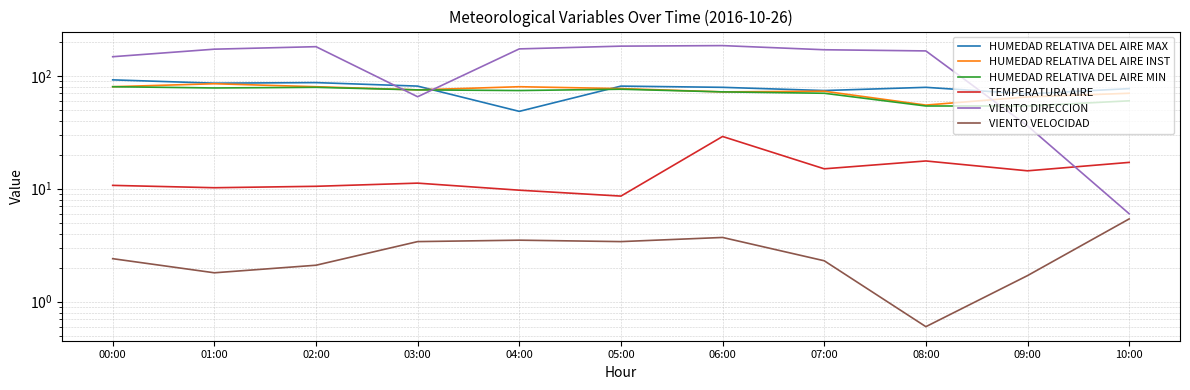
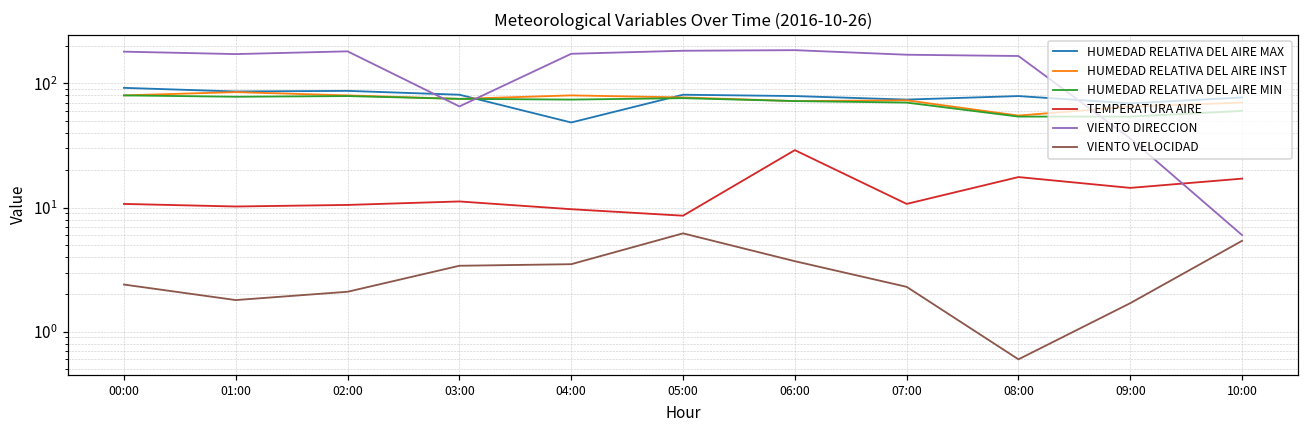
VIENTO DIRECCION, 00:00: 150 -> 180
VIENTO VELOCIDAD, 05:00: 3.4 -> 6
TEMPERATURA AIRE, 07:00: 15 -> 11
